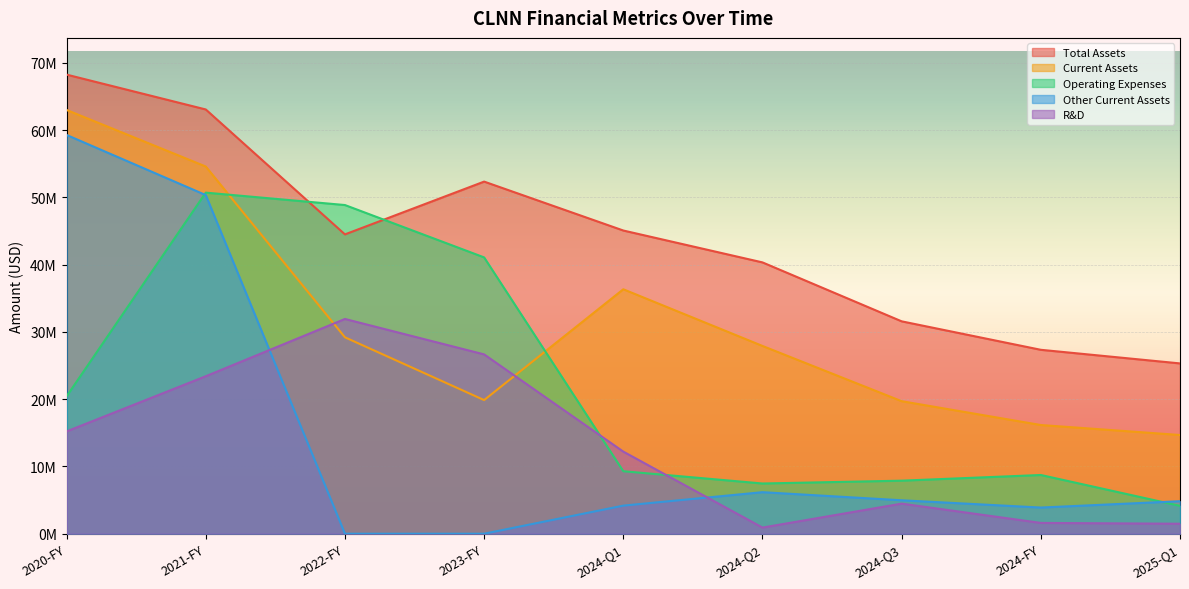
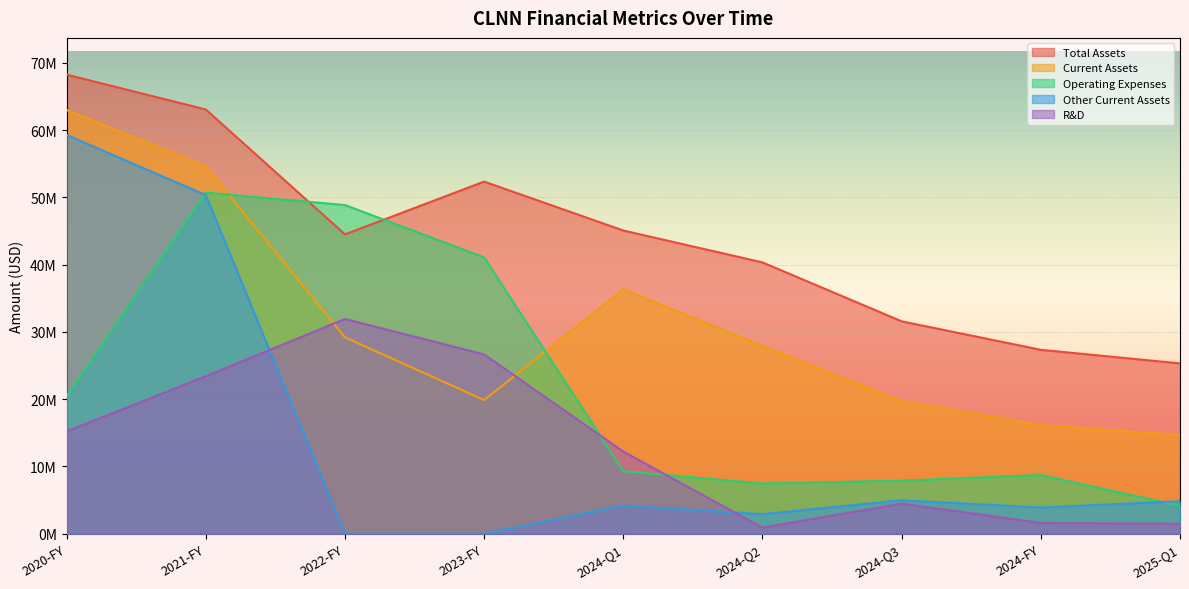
Other Current Assets, 2024-Q2: 6000000 -> 3000000
